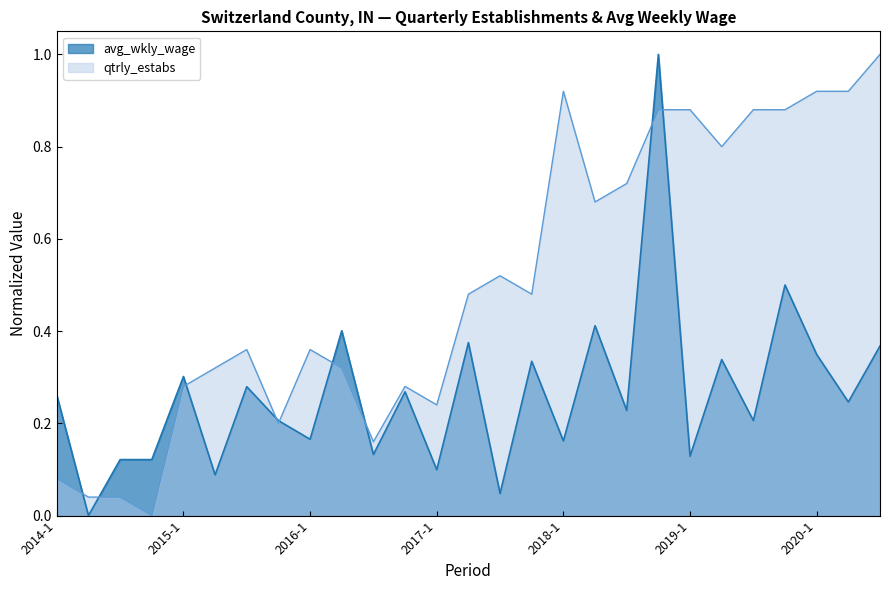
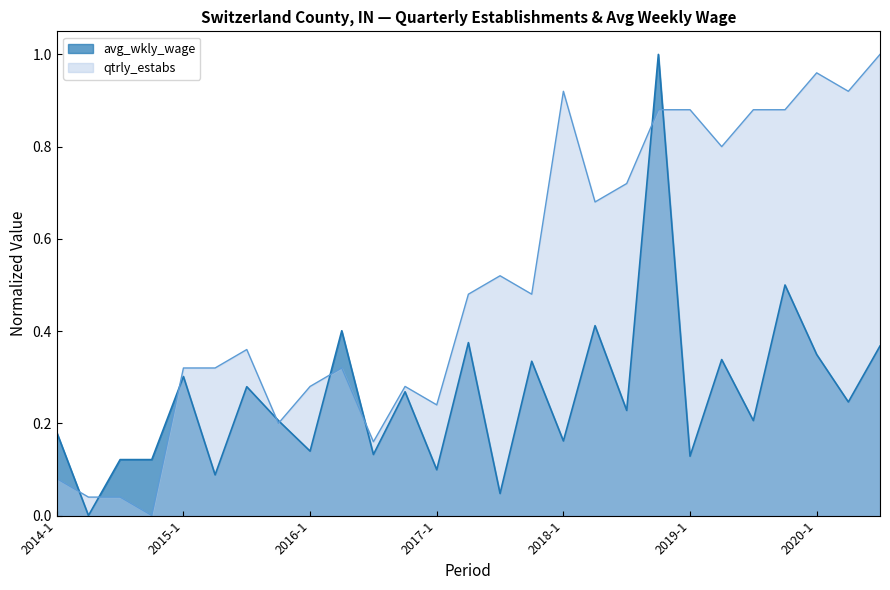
avg_wkly_wage, 2014-1: 0.26 -> 0.18
qtrly_estabs, 2015-1: 0.28 -> 0.32
avg_wkly_wage, 2016-1: 0.17 -> 0.14
qtrly_estabs, 2016-1: 0.36 -> 0.28
qtrly_estabs, 2020-1: 0.92 -> 0.96
